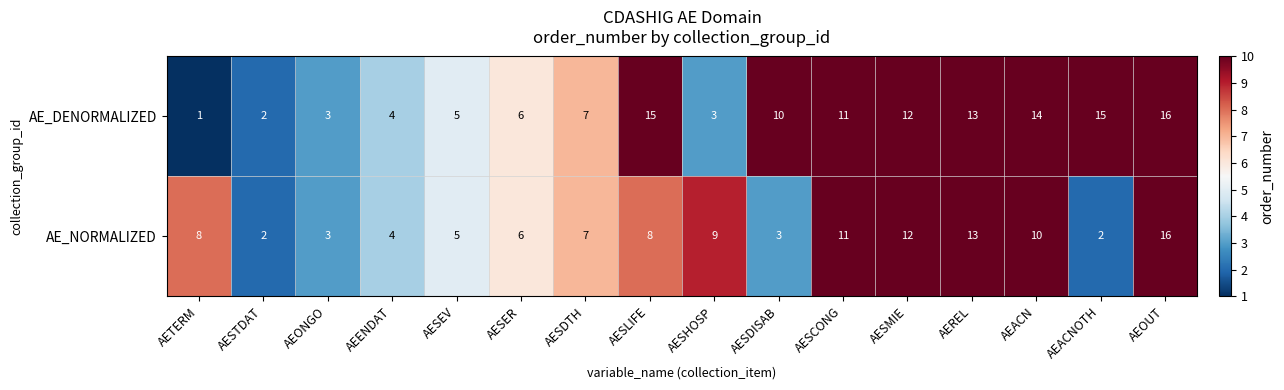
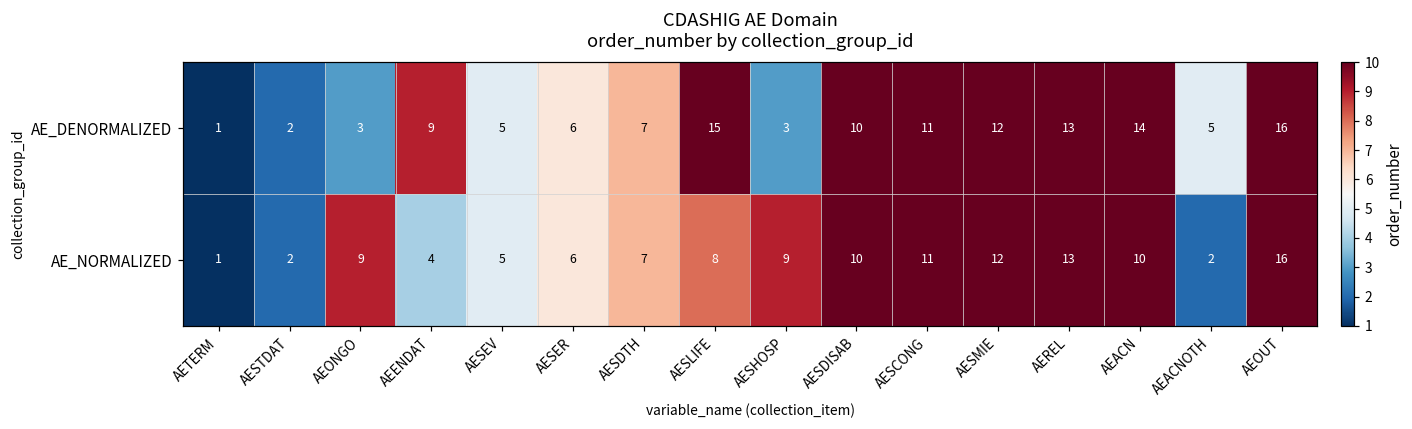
AE_DENORMALIZED, AEENDAT: 4 -> 9
AE_DENORMALIZED, AEACNOTH: 15 -> 5
AE_NORMALIZED, AETERM: 8 -> 1
AE_NORMALIZED, AEONGO: 3 -> 9
AE_NORMALIZED, AESDISAB: 3 -> 10
